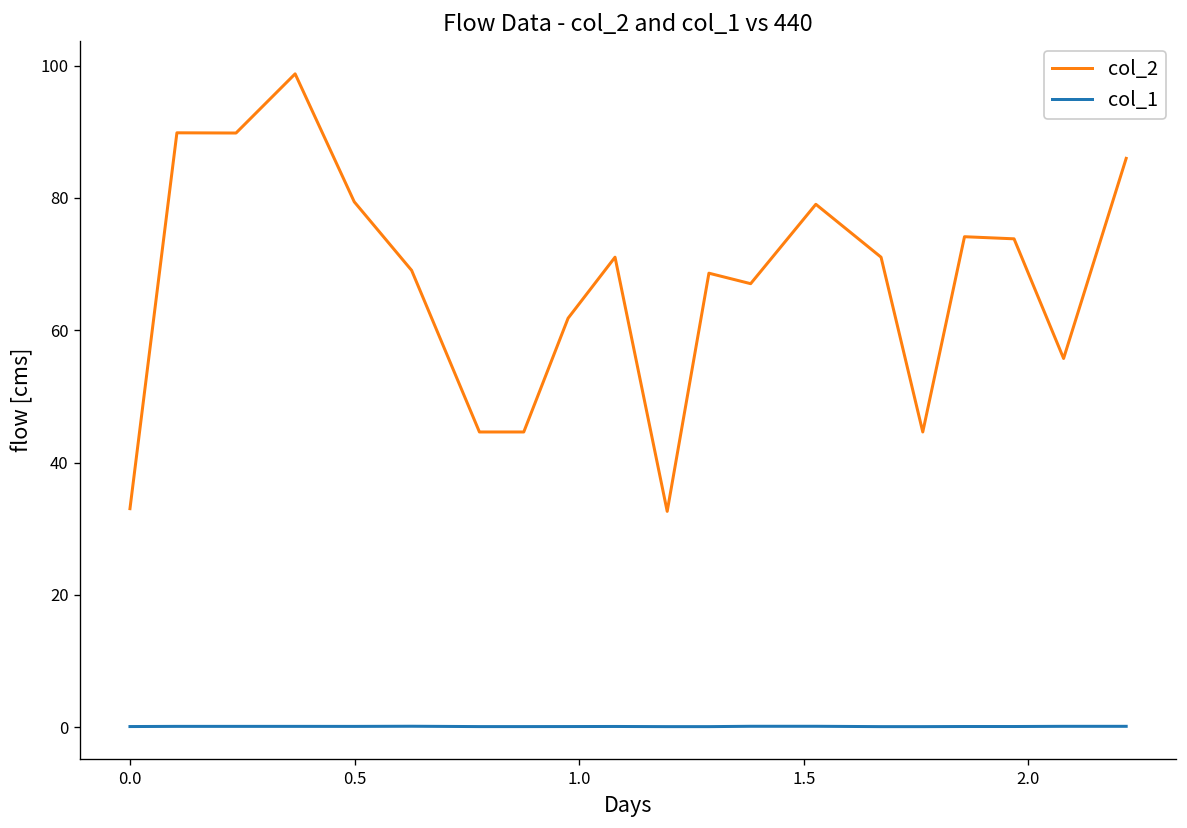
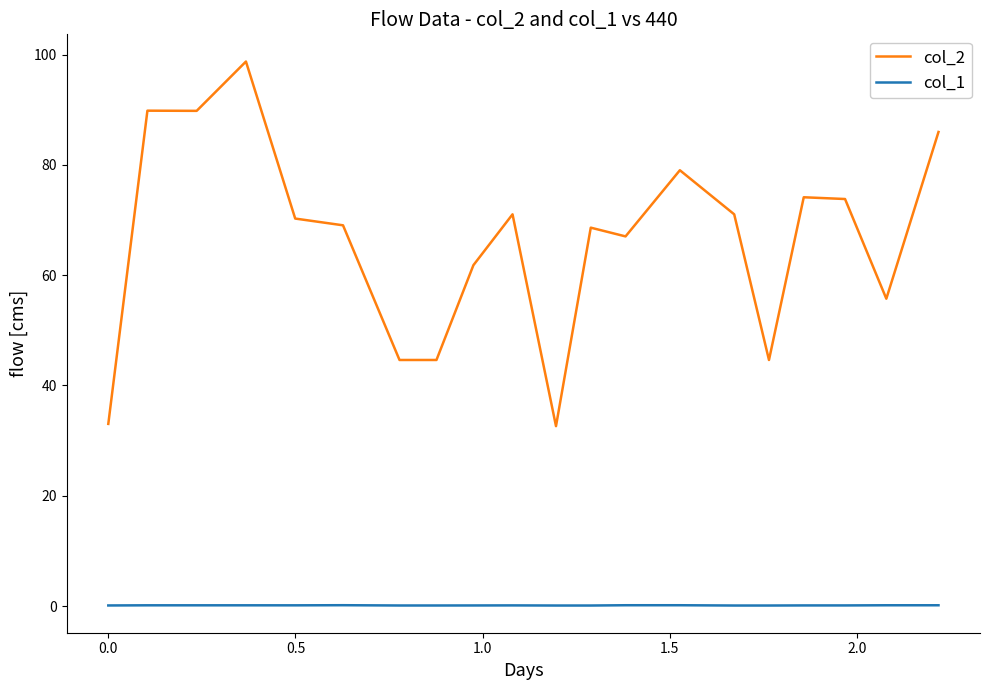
col_2, 0.5: 79 -> 70
